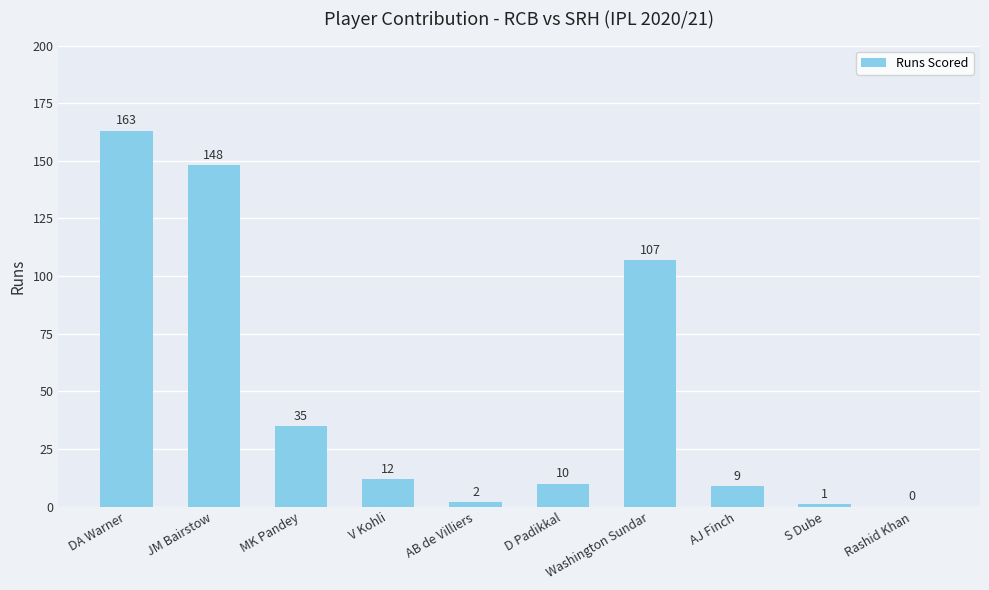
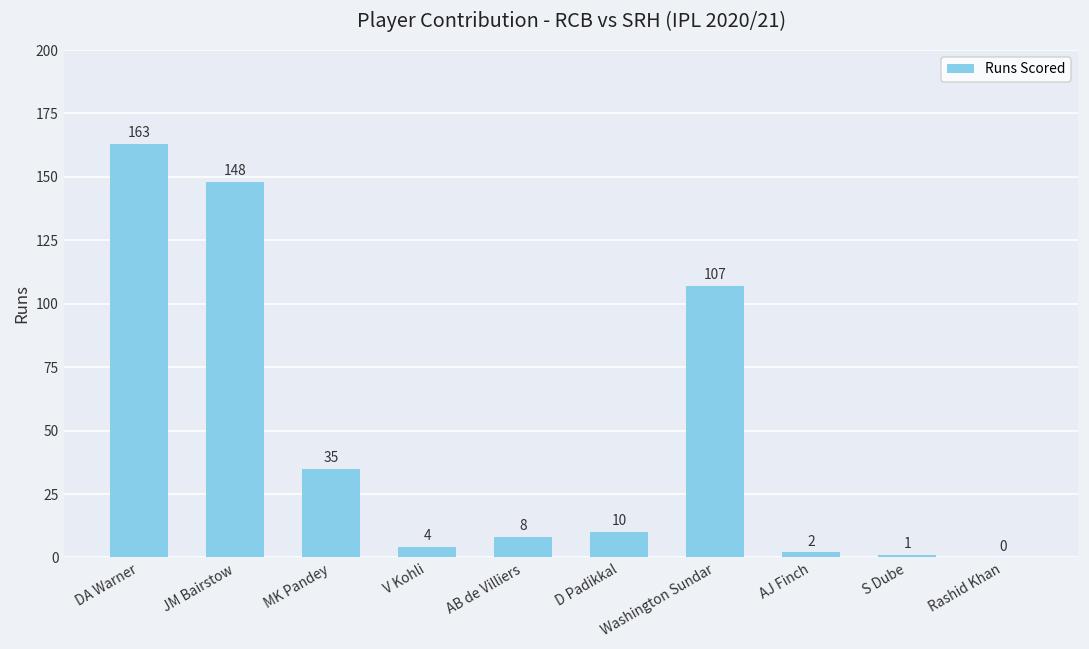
V Kohli: 12 -> 4
AB de Villiers: 2 -> 8
AJ Finch: 9 -> 2
